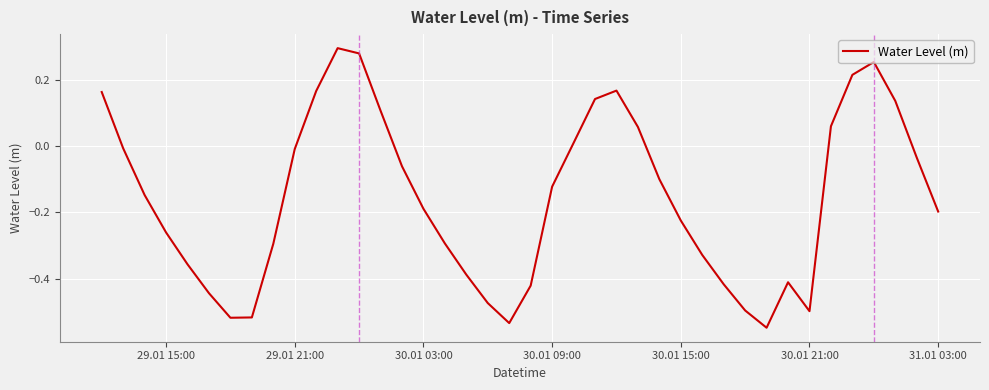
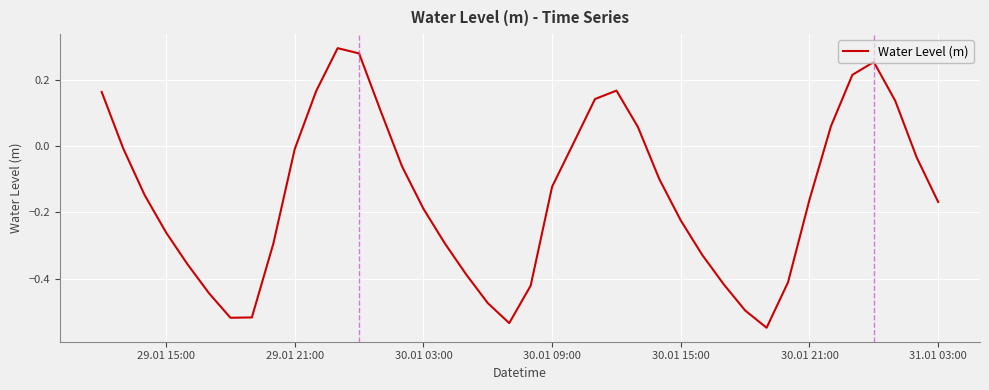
30.01 21:00: -0.50 -> -0.16
31.01 03:00: -0.20 -> -0.17
